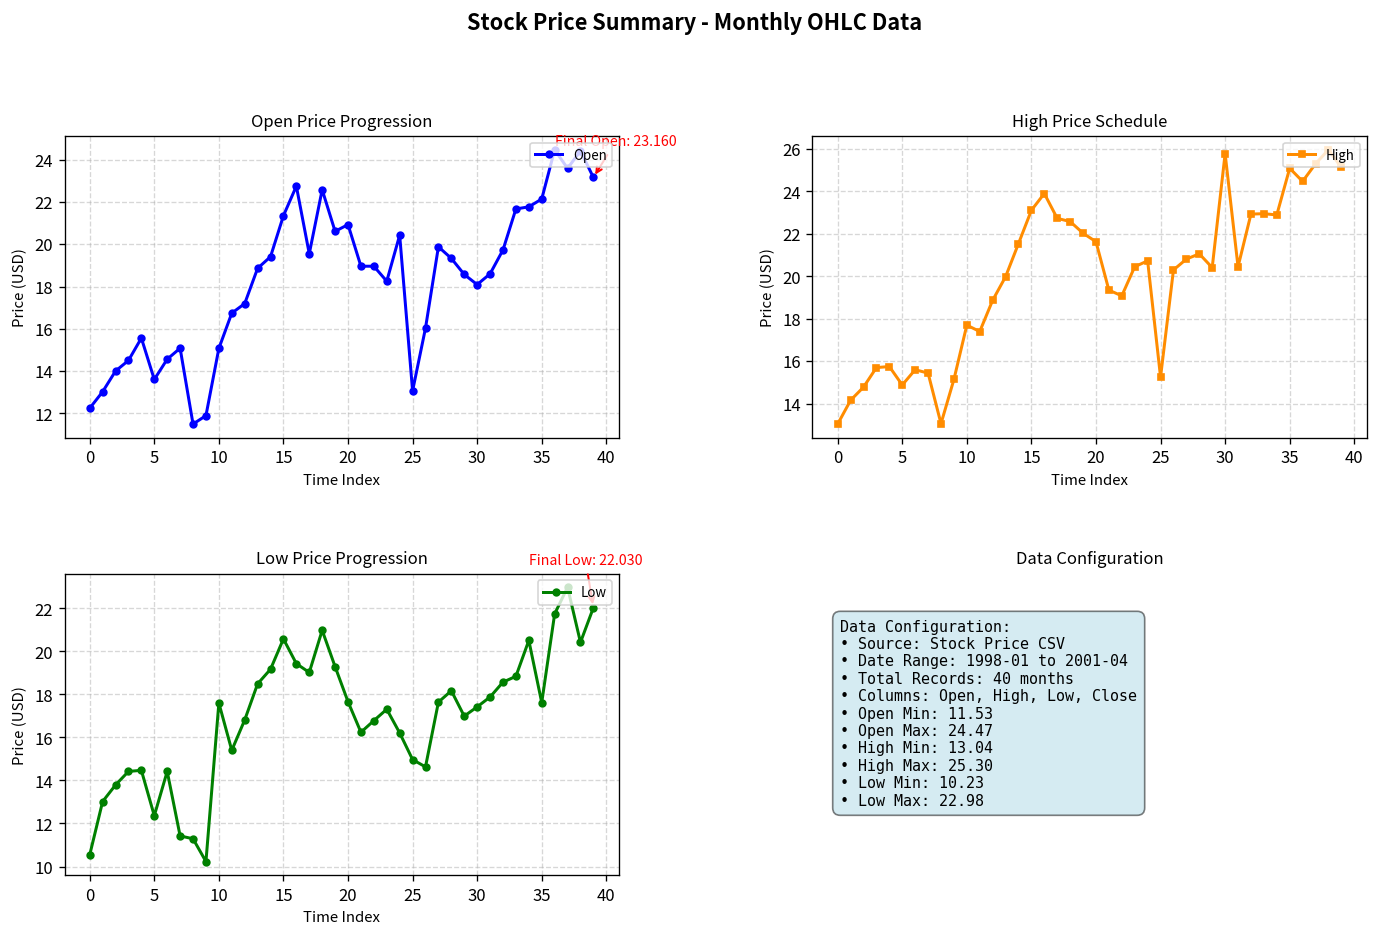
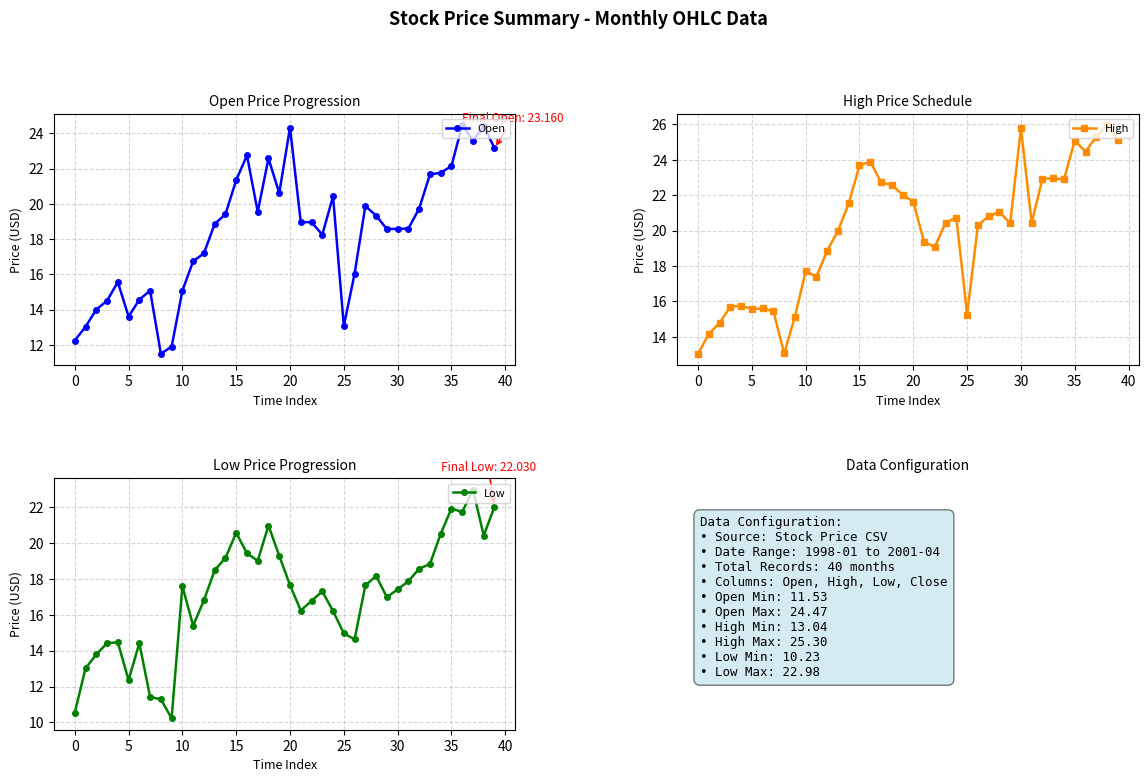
Open Price Progression, 20: 20.9 -> 24.3
Open Price Progression, 30: 18.1 -> 18.6
High Price Schedule, 5: 14.9 -> 15.6
High Price Schedule, 15: 23.1 -> 23.7
Low Price Progression, 35: 17.6 -> 21.9
